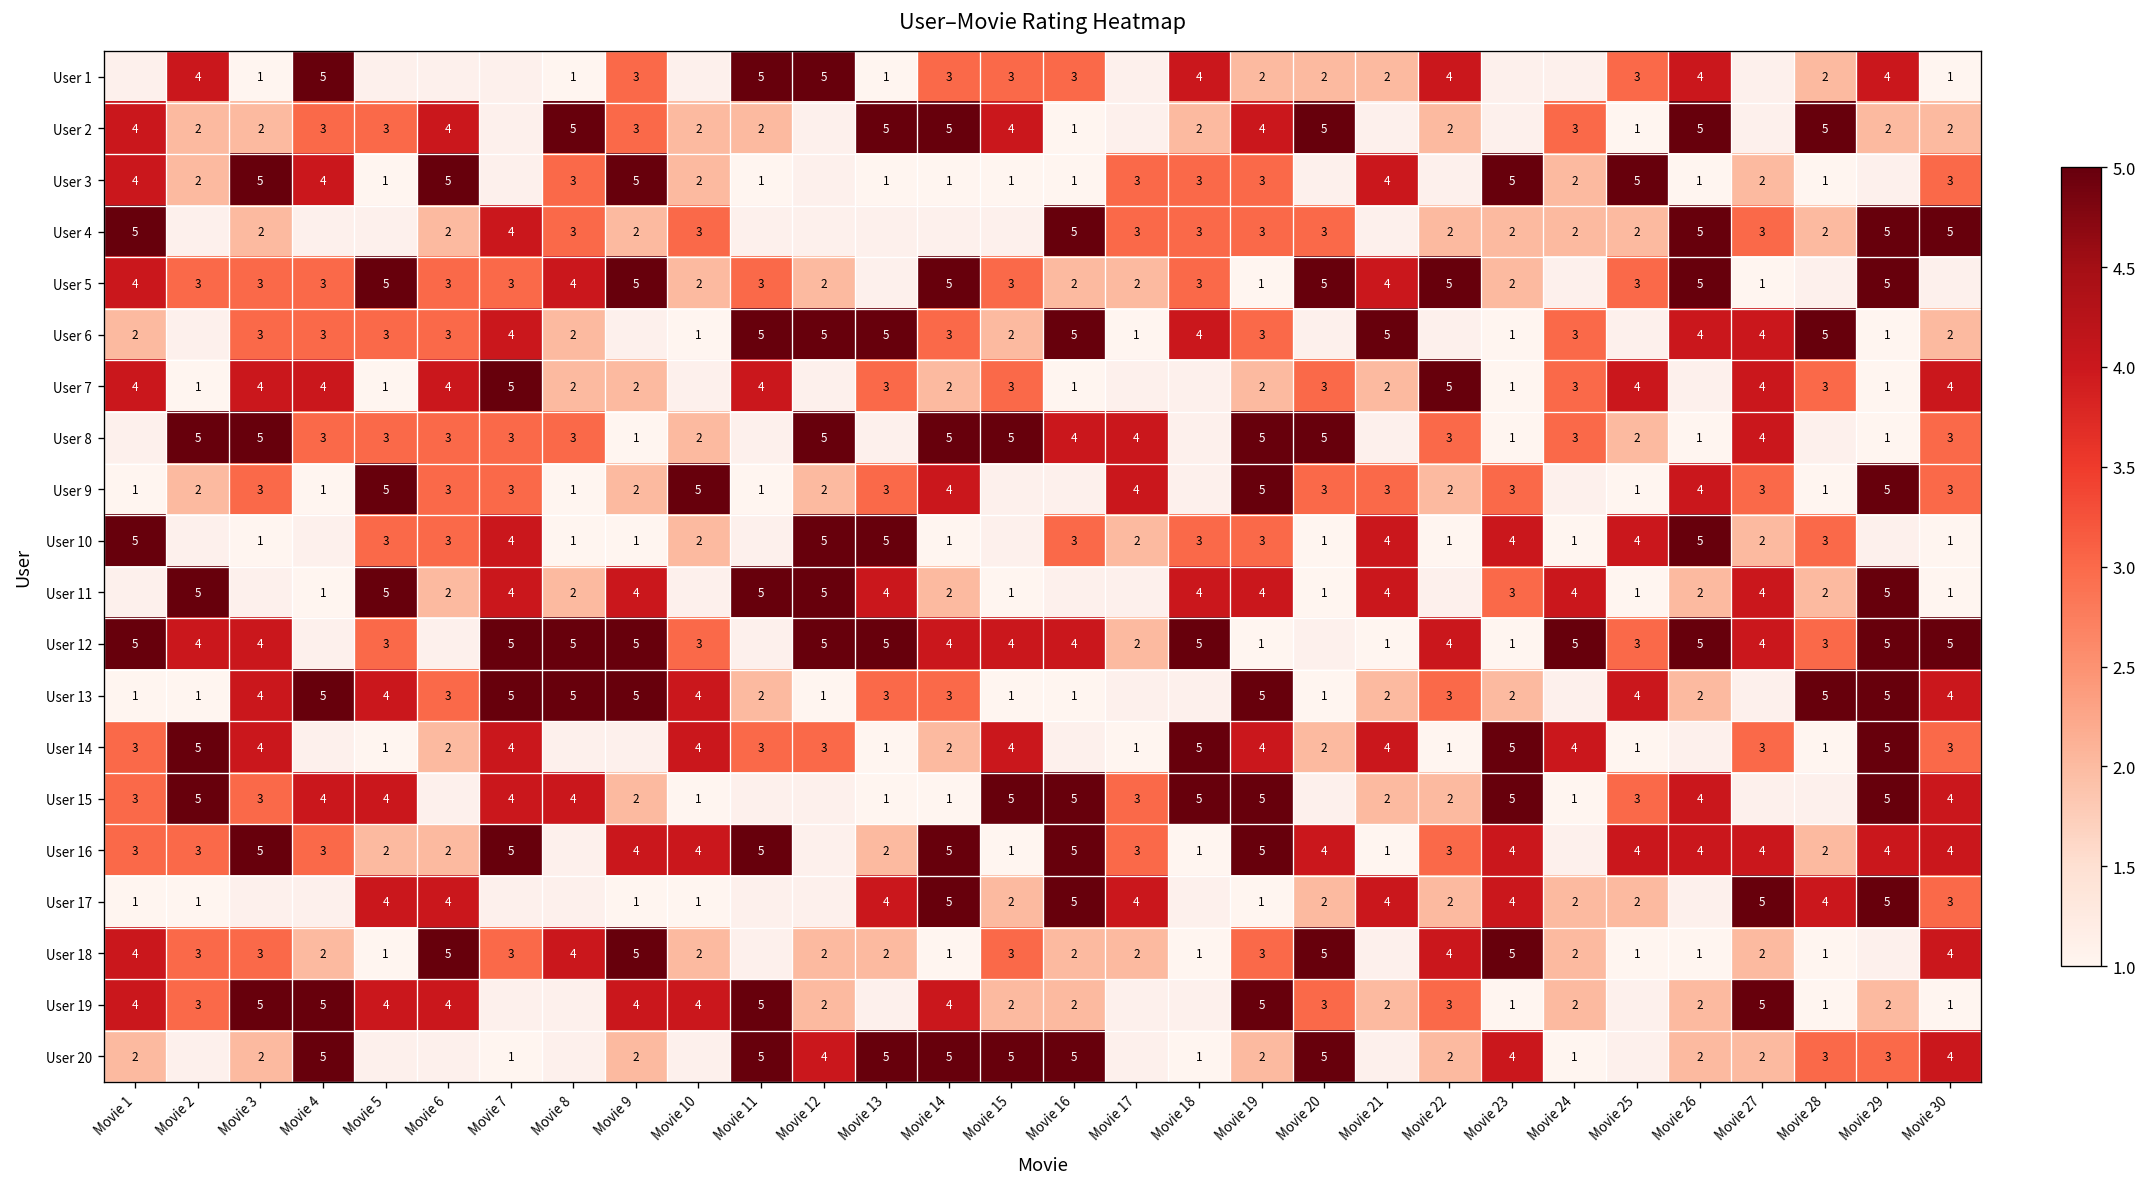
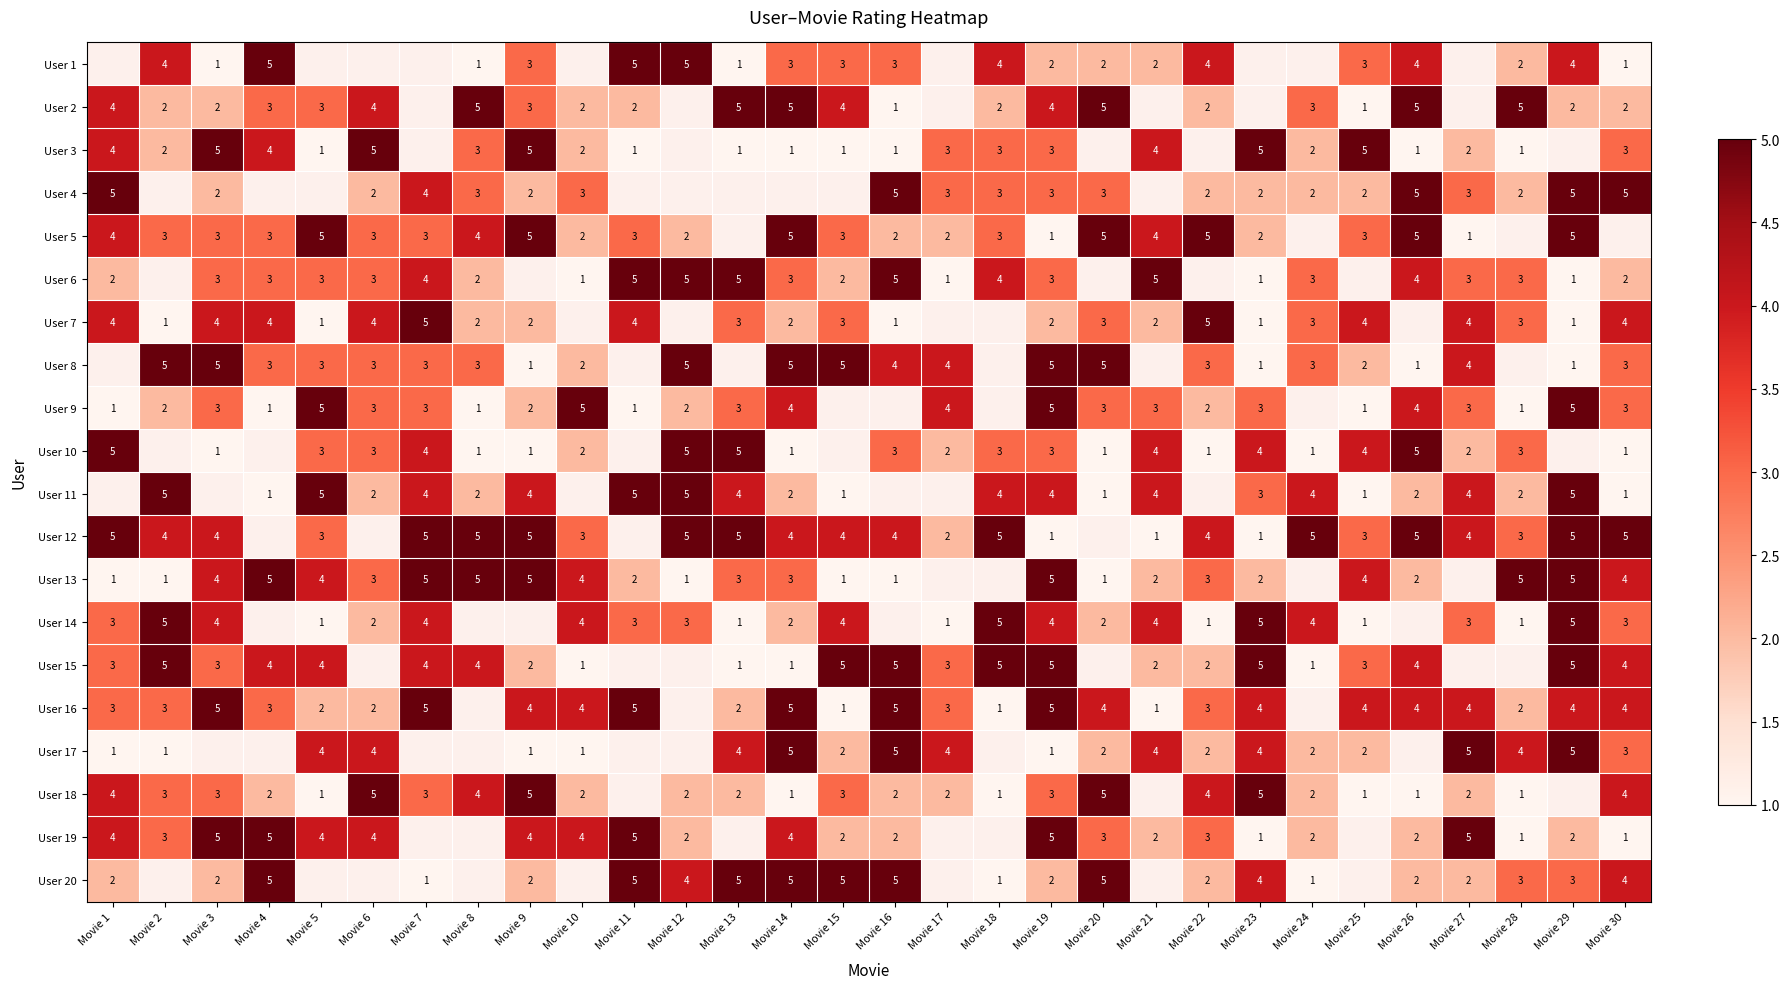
User 6, Movie 27: 4 -> 3
User 6, Movie 28: 5 -> 3
